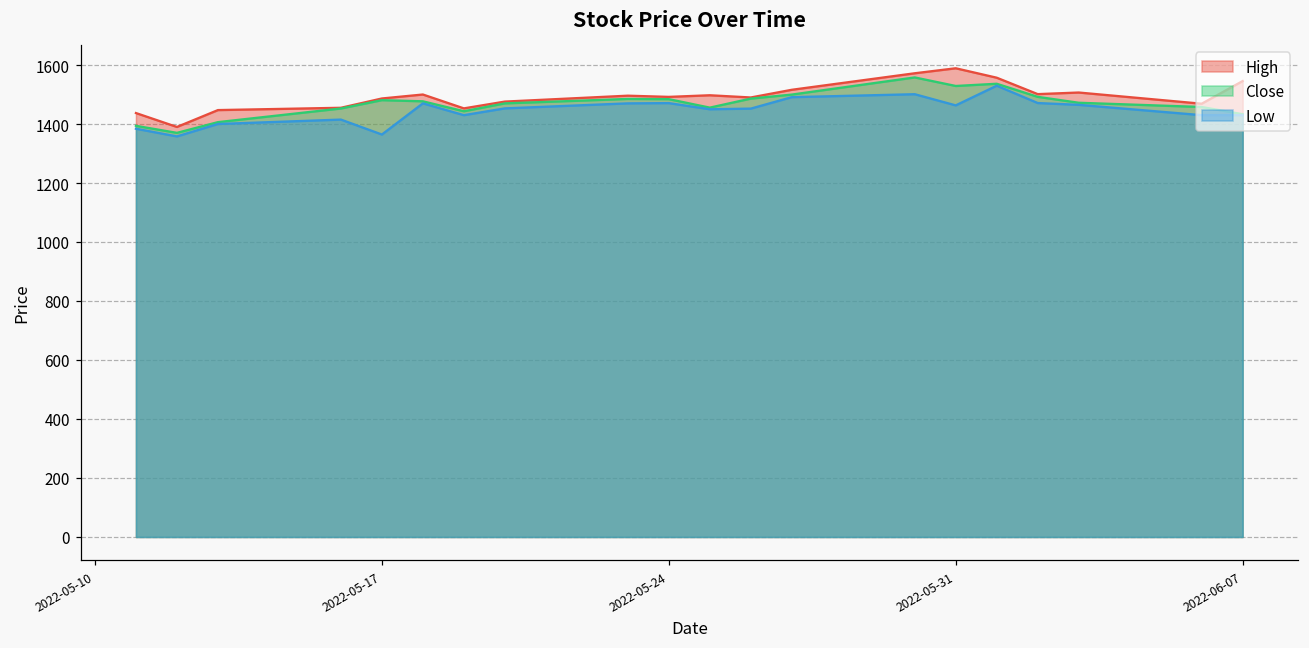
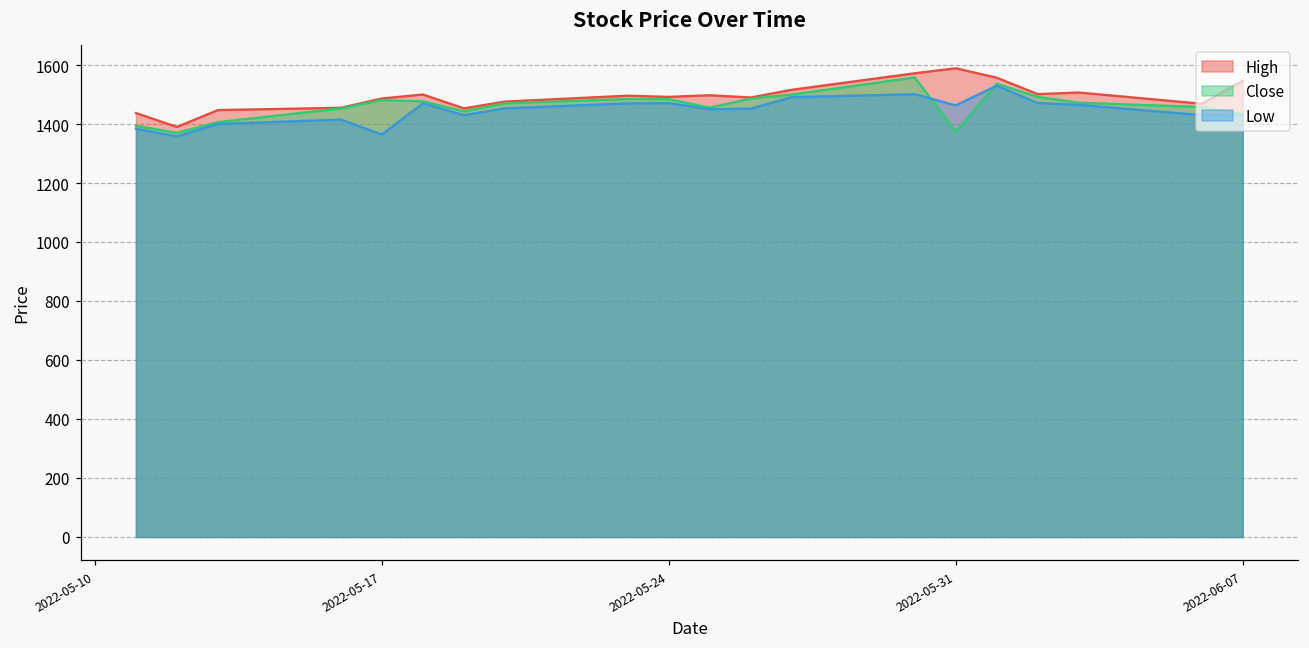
Close, 2022-05-31: 1530 -> 1370
